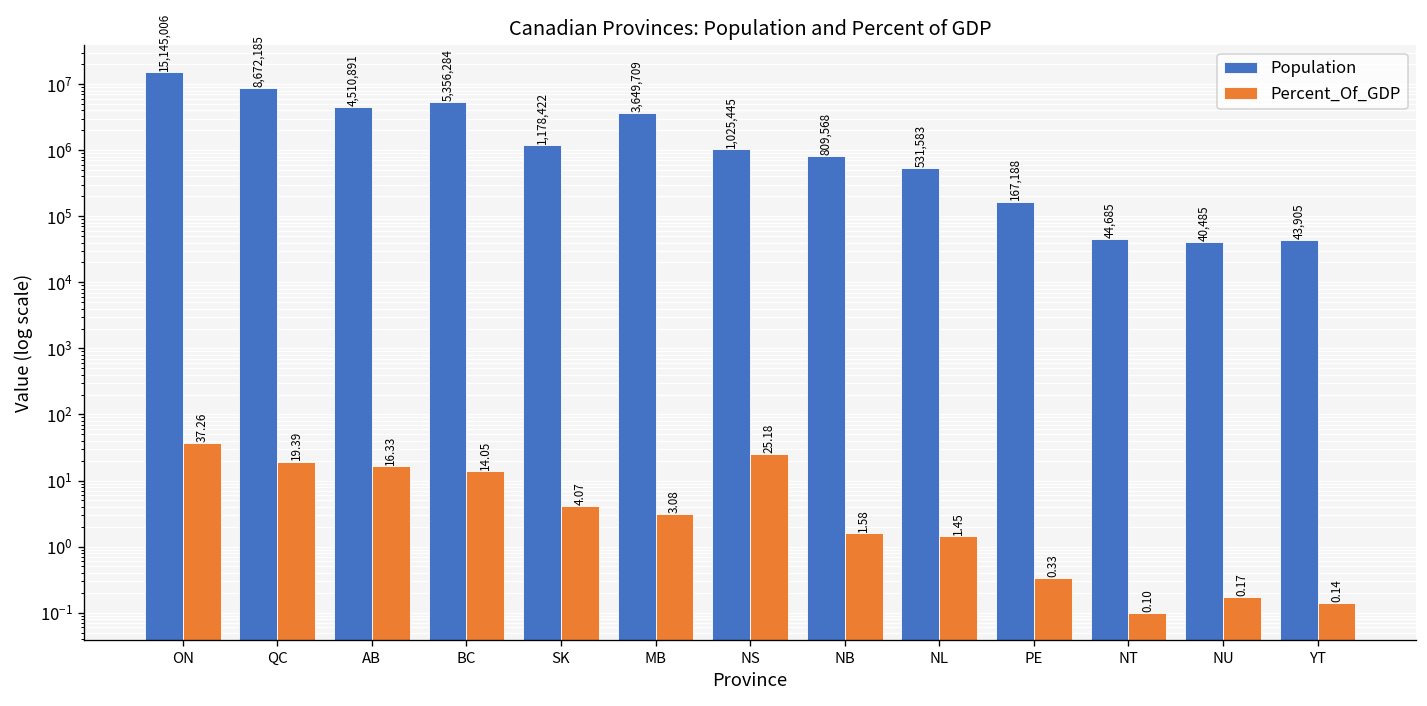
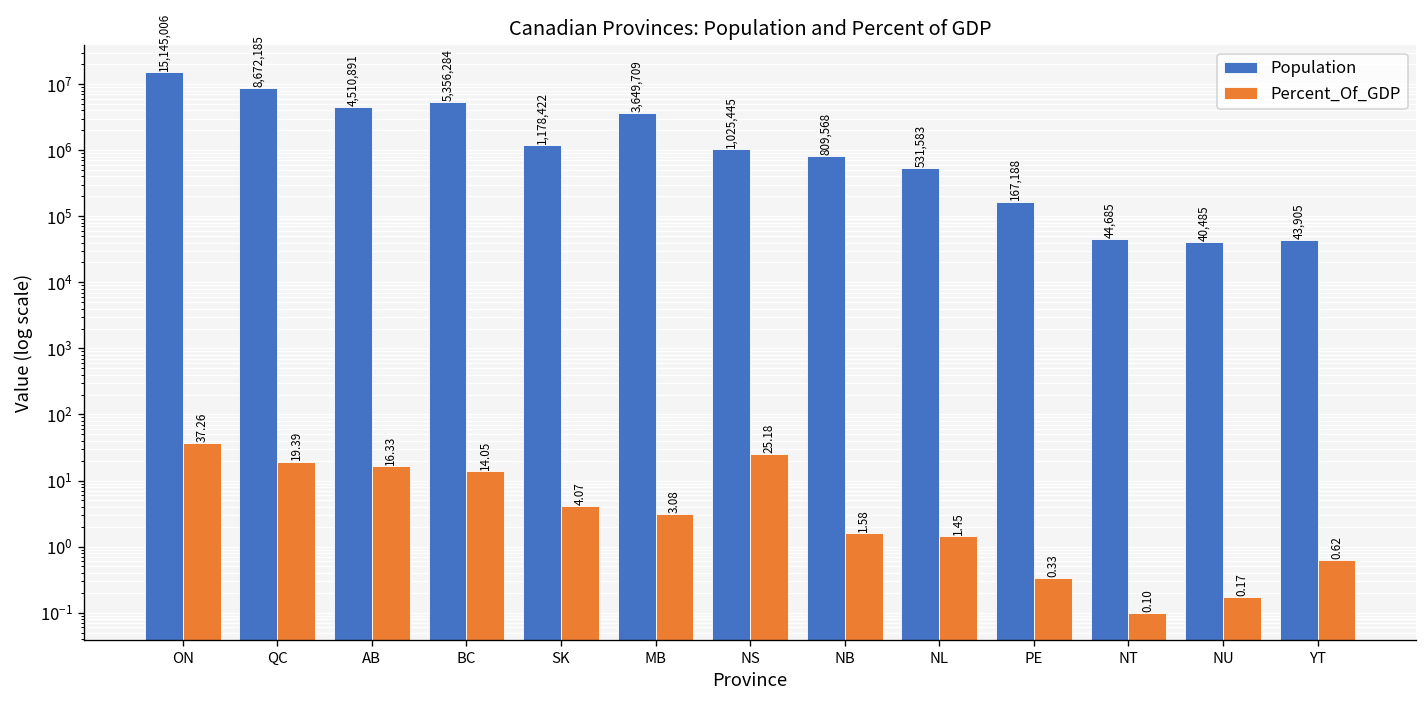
Percent_Of_GDP, YT: 0.14 -> 0.62
